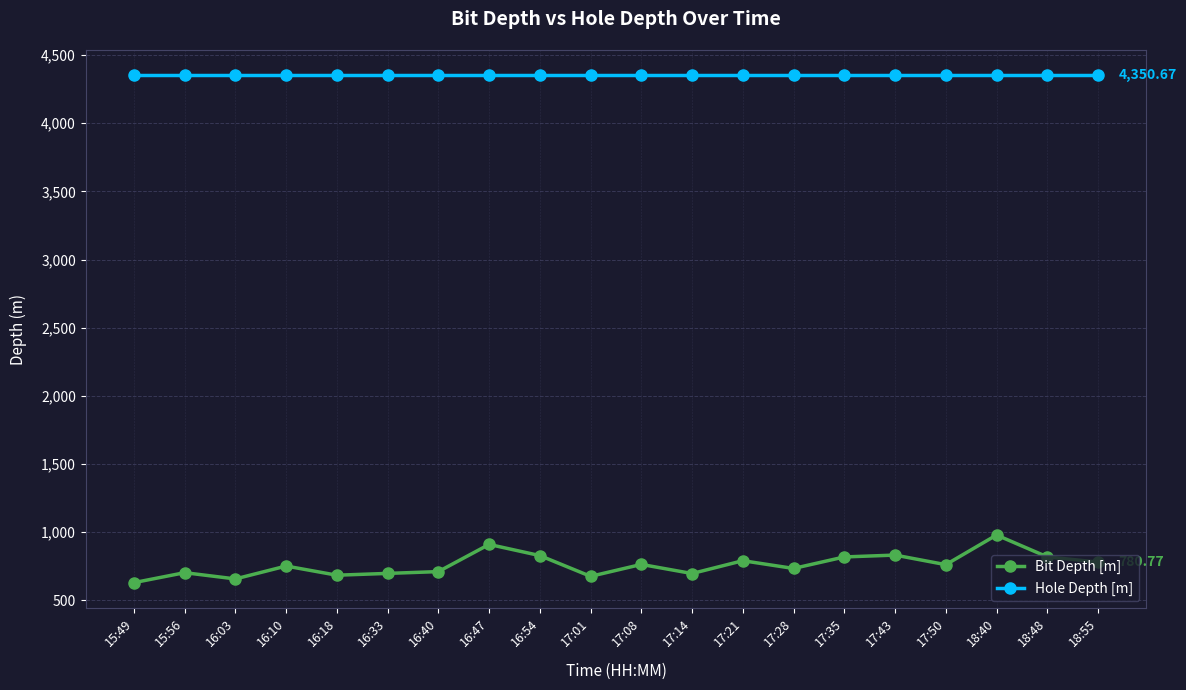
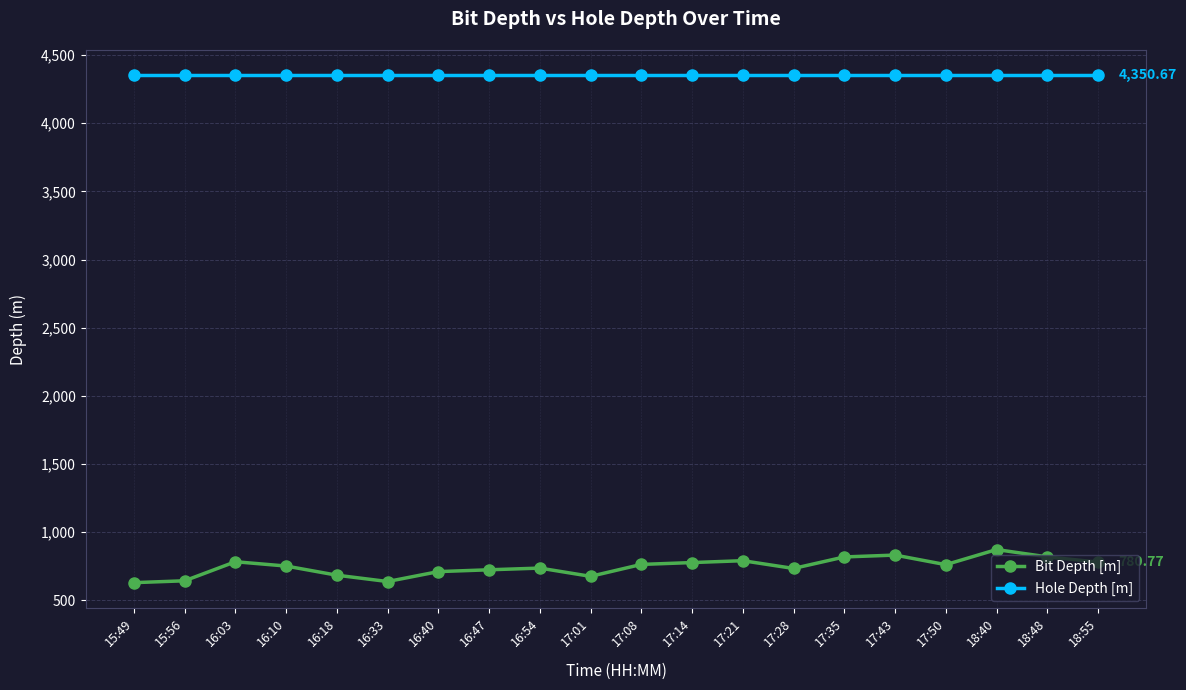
Bit Depth [m], 15:56: 700 -> 640
Bit Depth [m], 16:03: 660 -> 780
Bit Depth [m], 16:33: 700 -> 640
Bit Depth [m], 16:47: 910 -> 720
Bit Depth [m], 16:54: 830 -> 740
Bit Depth [m], 17:14: 700 -> 780
Bit Depth [m], 18:40: 980 -> 870
